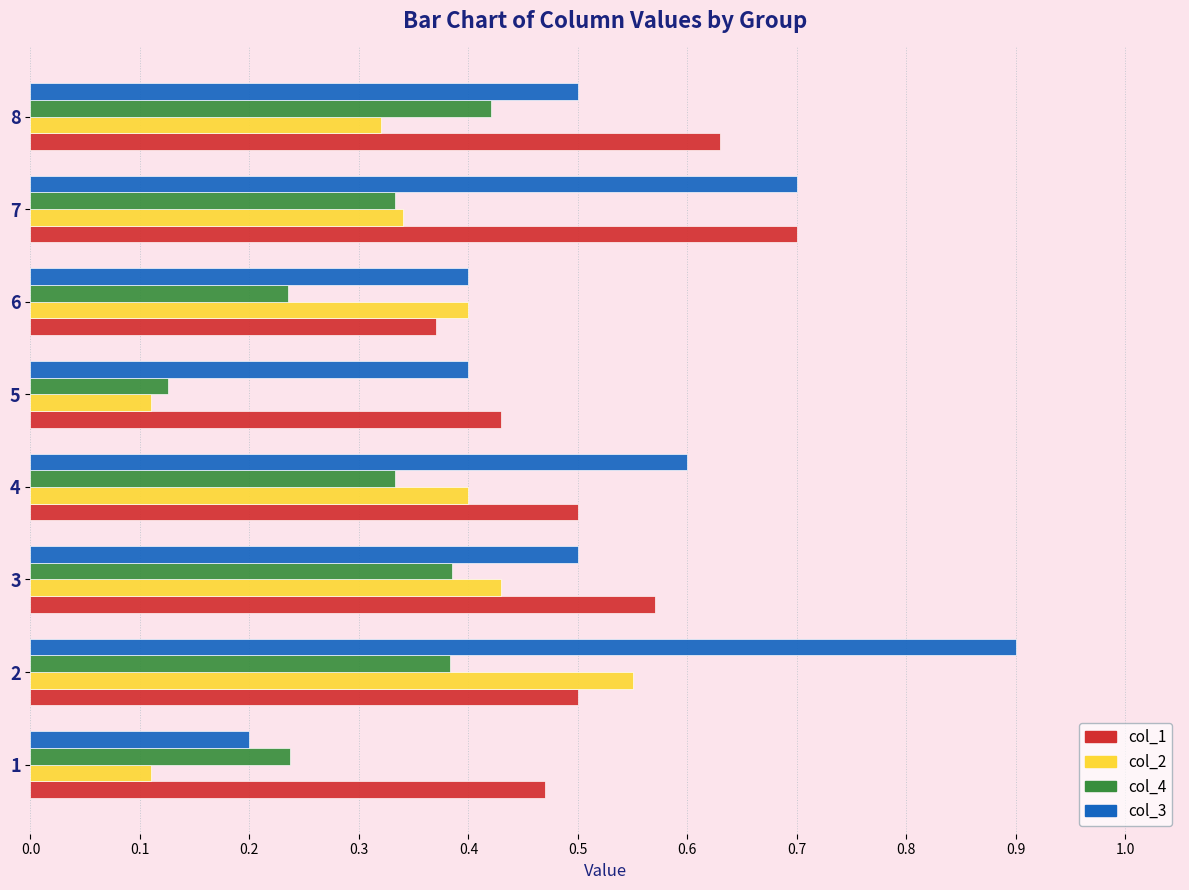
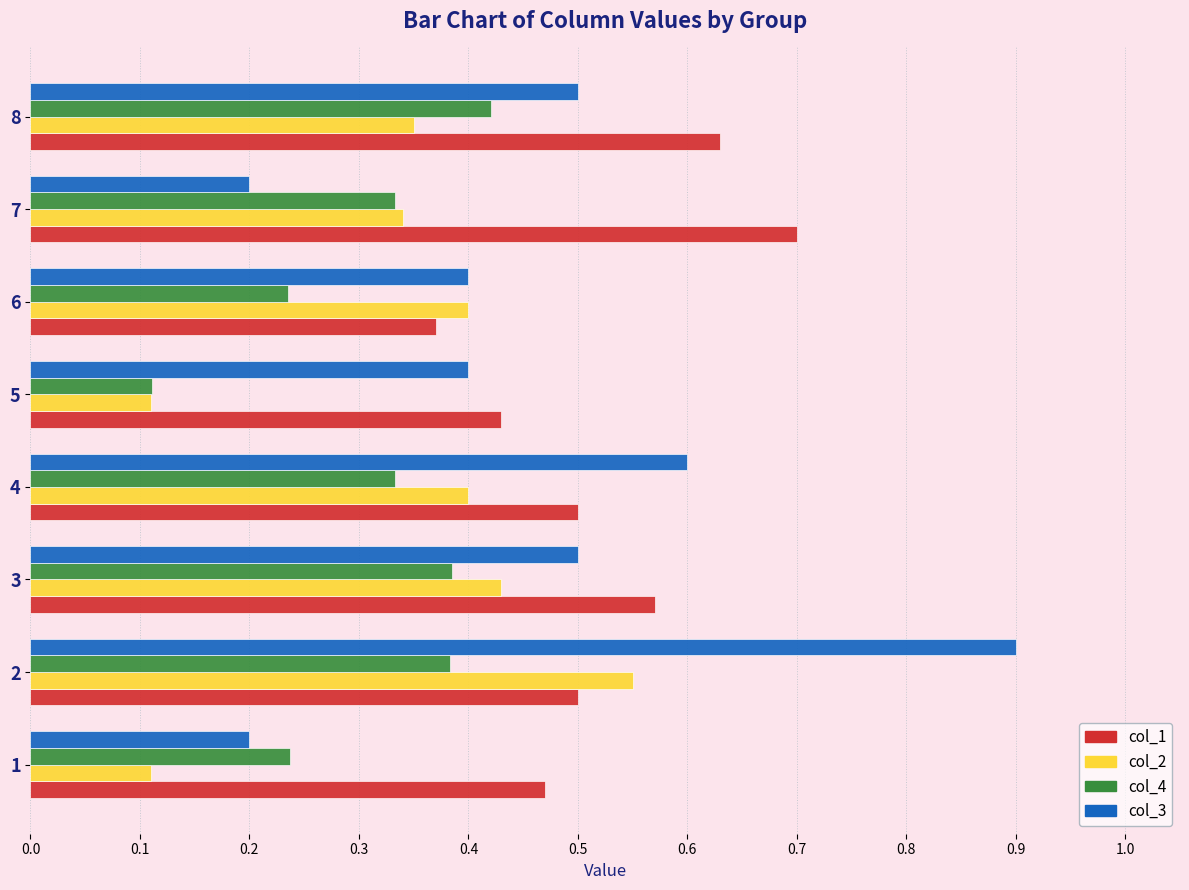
col_2, 8: 0.32 -> 0.35
col_3, 7: 0.7 -> 0.2
col_4, 5: 0.126 -> 0.111
